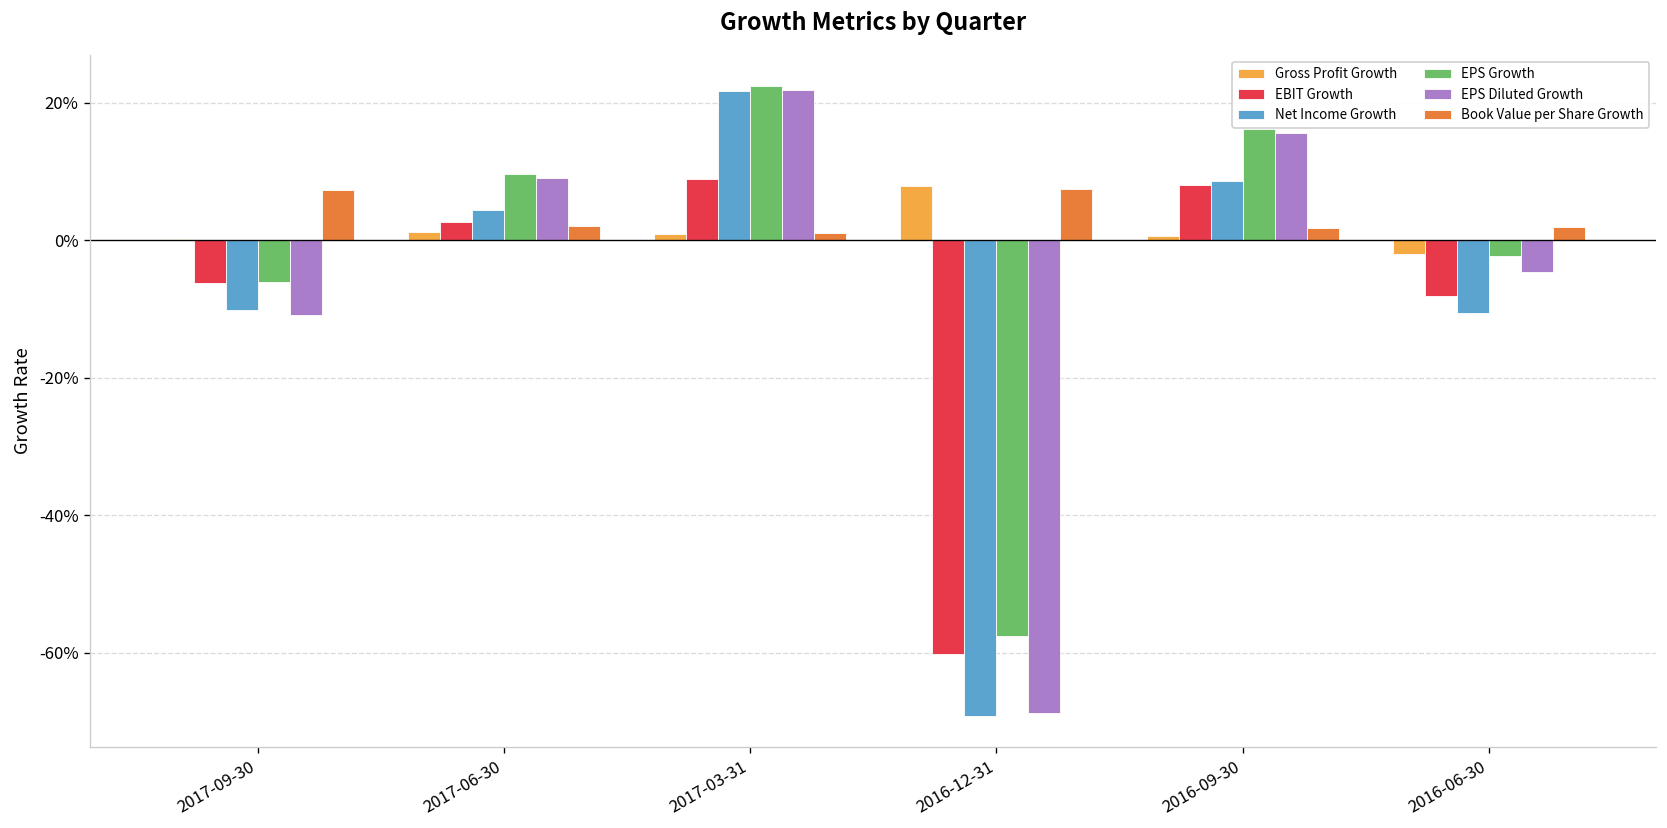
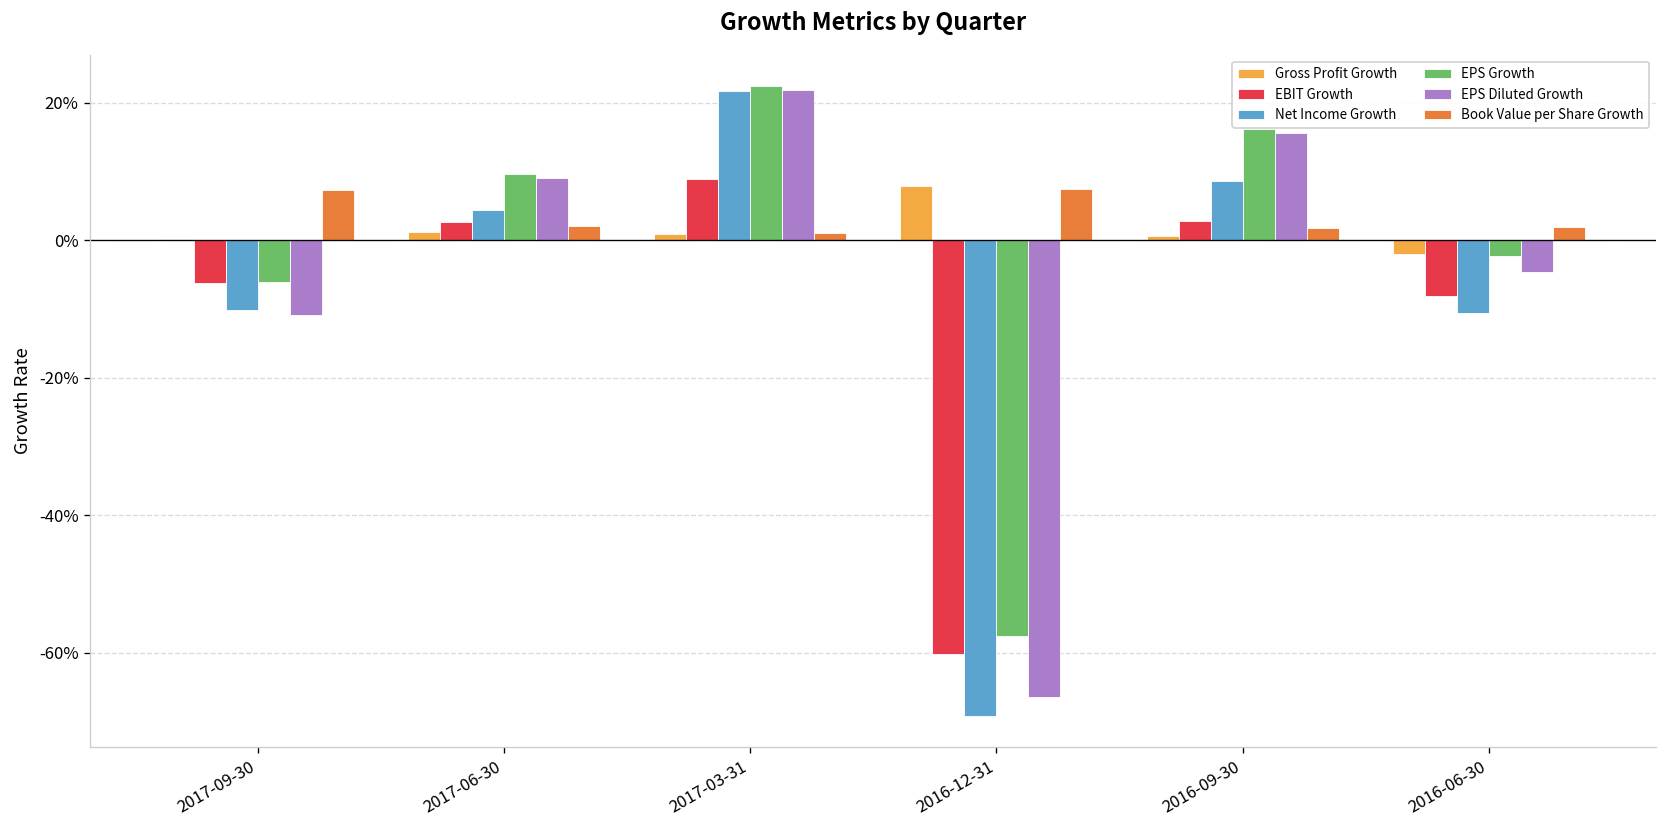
EPS Diluted Growth, 2016-12-31: -69% -> -66%
EBIT Growth, 2016-09-30: 8% -> 3%
